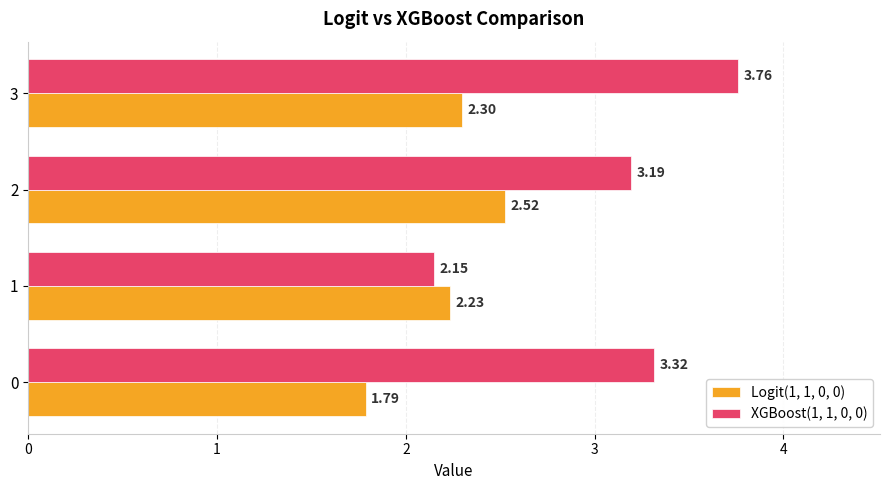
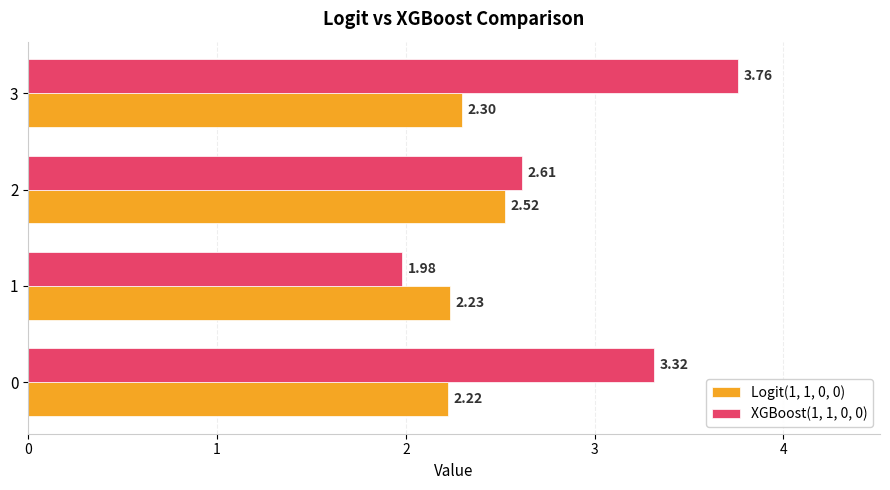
XGBoost(1, 1, 0, 0), 2: 3.19 -> 2.61
XGBoost(1, 1, 0, 0), 1: 2.15 -> 1.98
Logit(1, 1, 0, 0), 0: 1.79 -> 2.22
